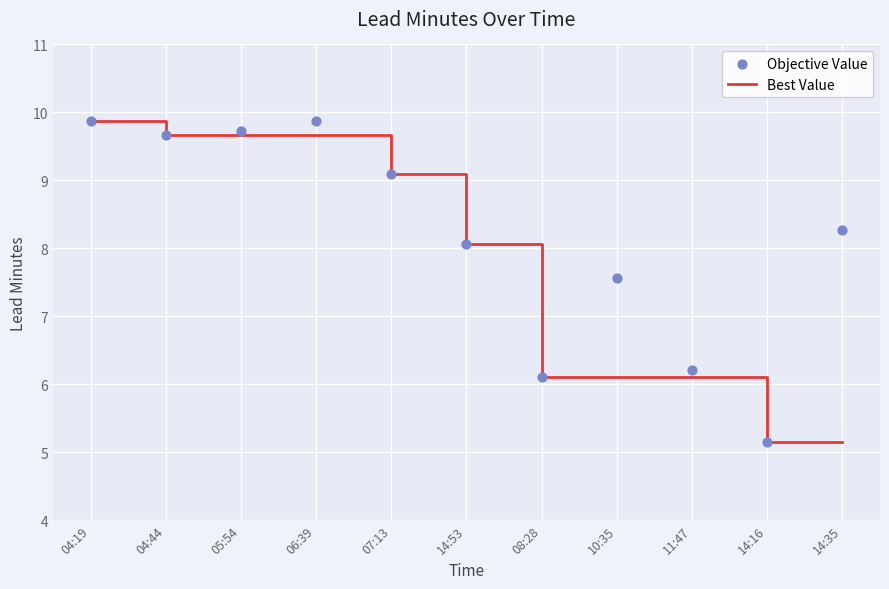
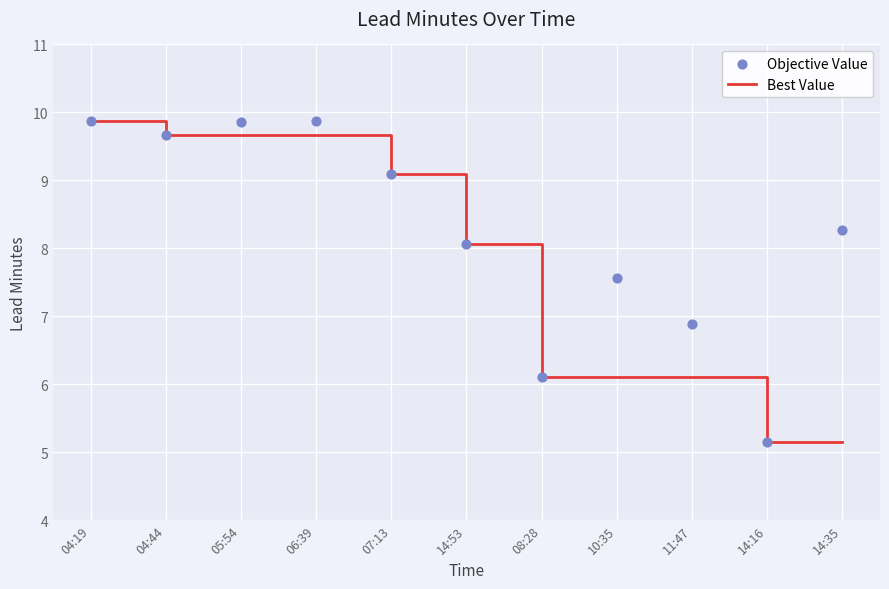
Objective Value, 05:54: 9.7 -> 9.9
Objective Value, 11:47: 6.2 -> 6.9
